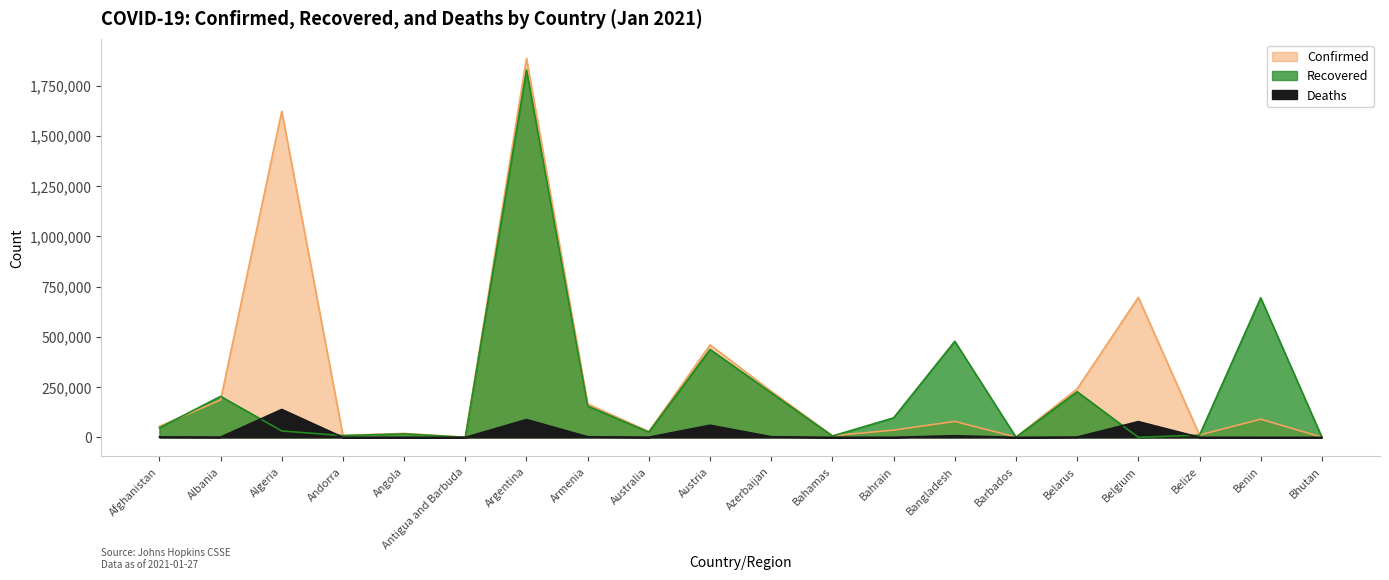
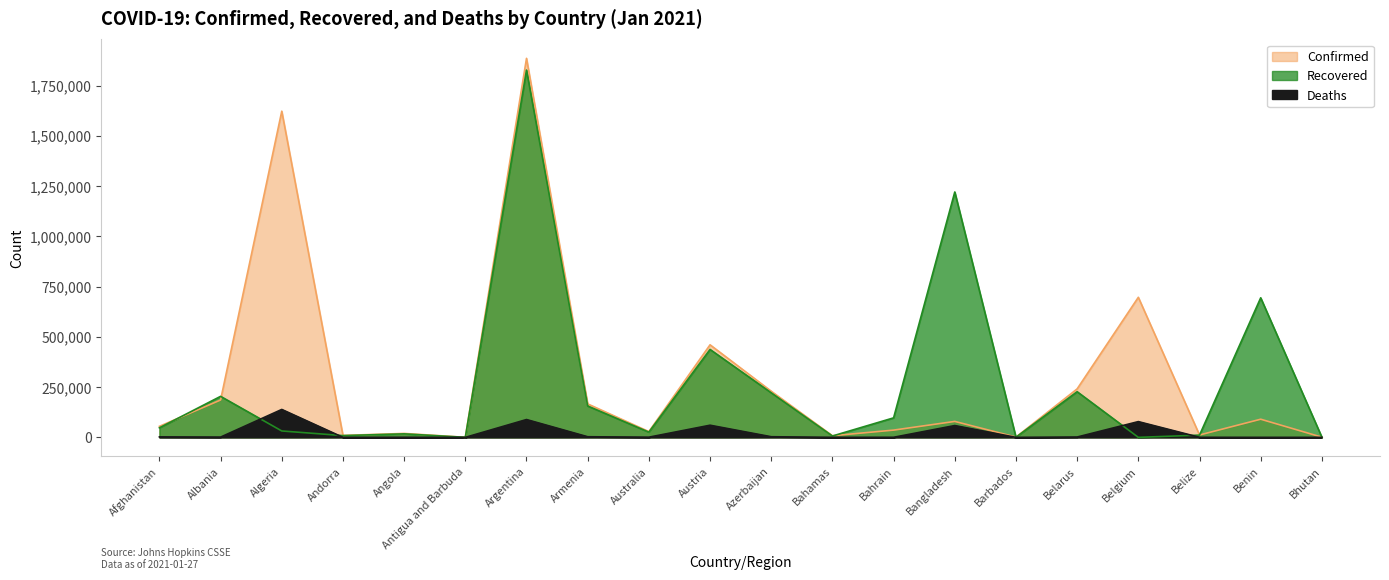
Recovered, Bangladesh: 480,000 -> 1,220,000
Deaths, Bangladesh: 10,000 -> 60,000
